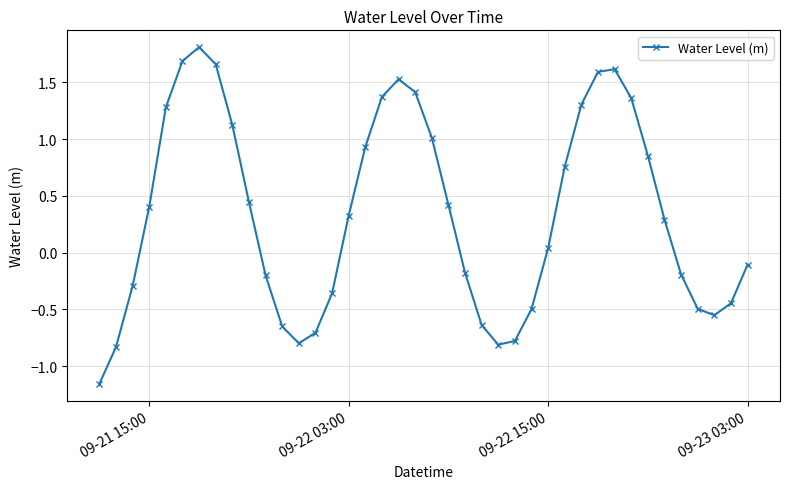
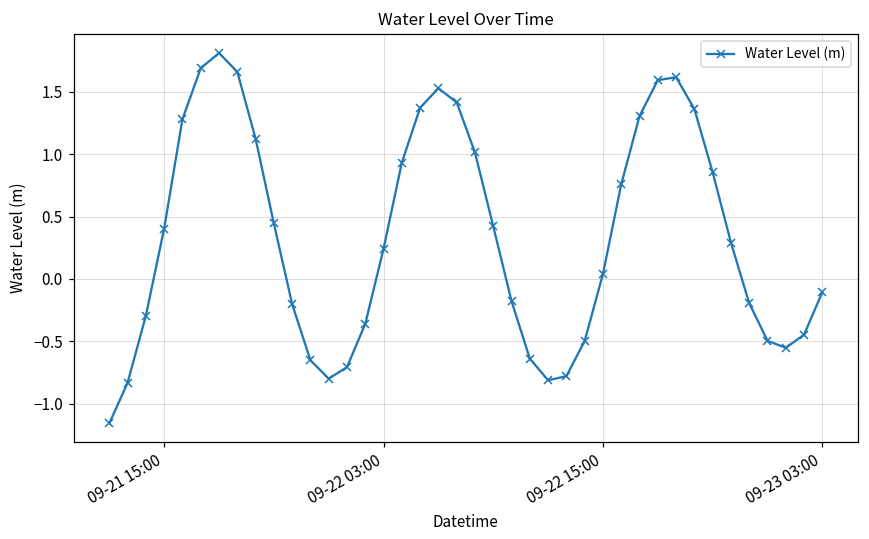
09-22 03:00: 0.33 -> 0.24
